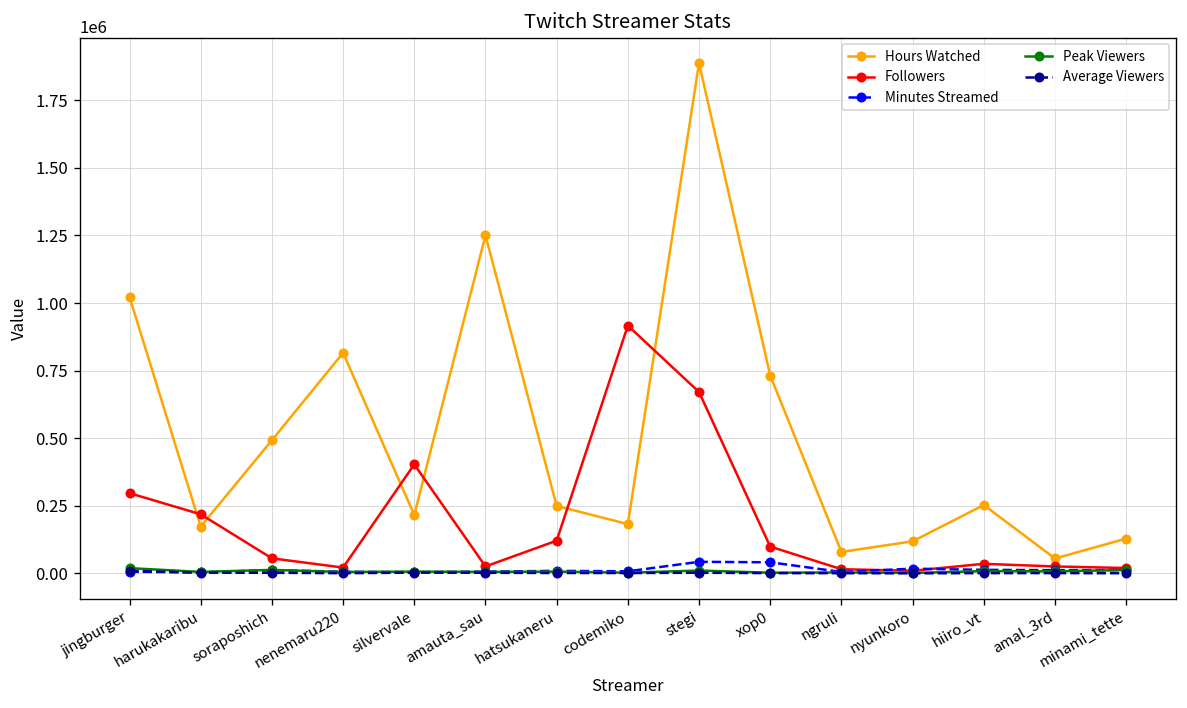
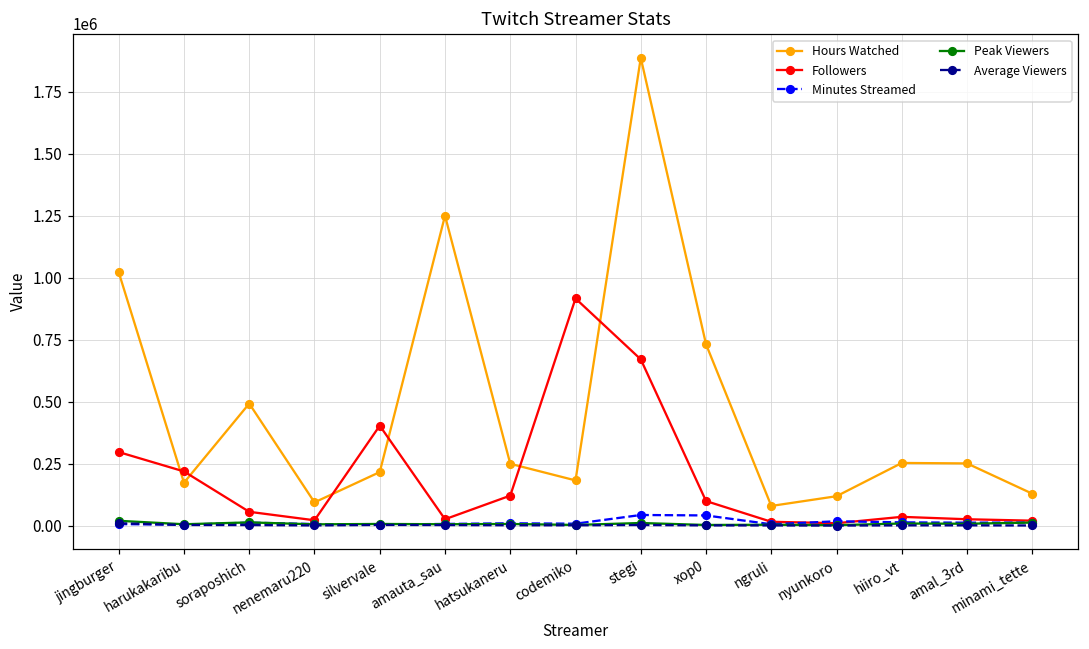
Hours Watched, nenemaru220: 820000 -> 90000
Hours Watched, amal_3rd: 60000 -> 250000
